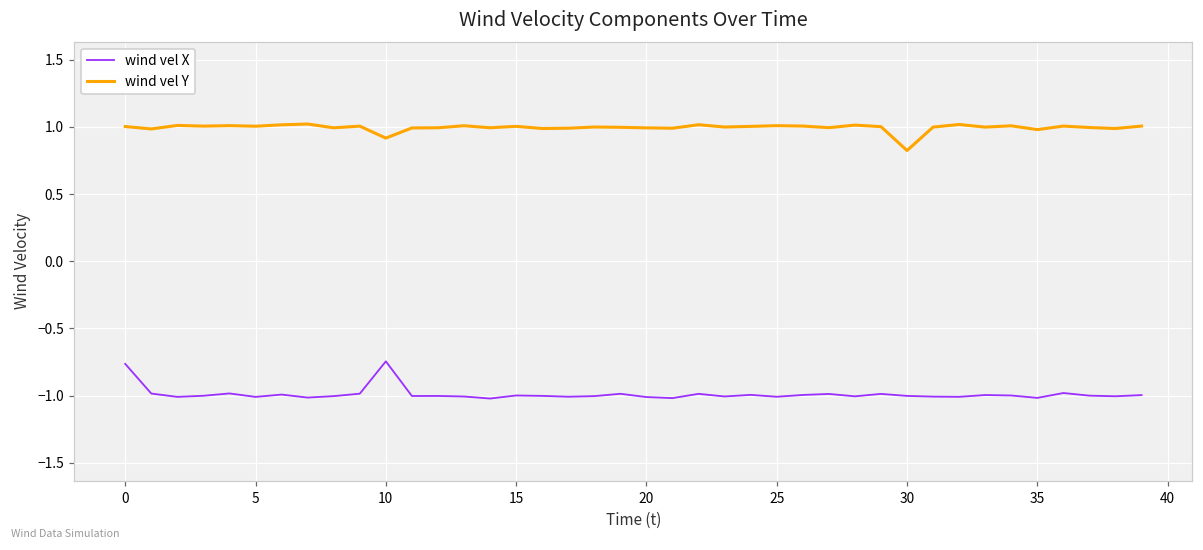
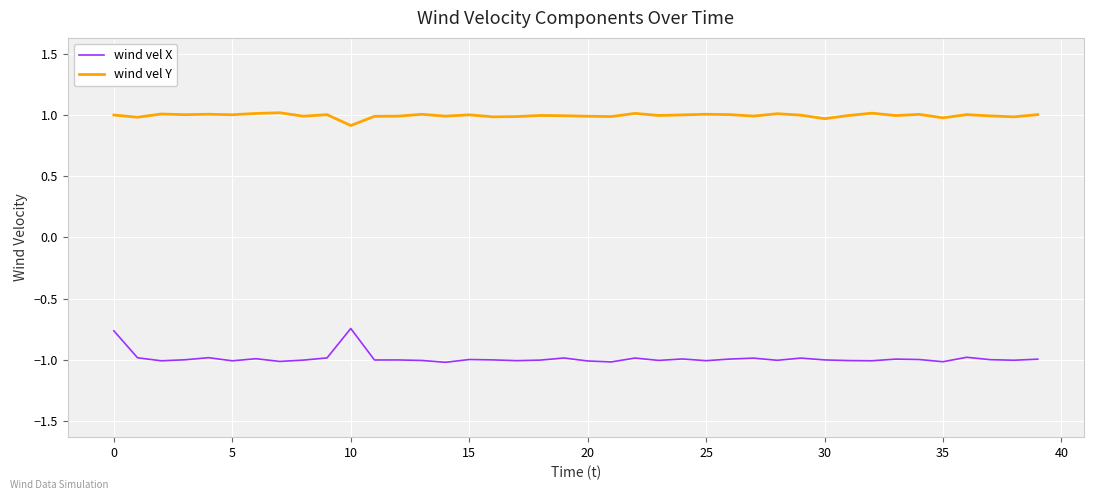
wind vel Y, 30: 0.82 -> 0.97
